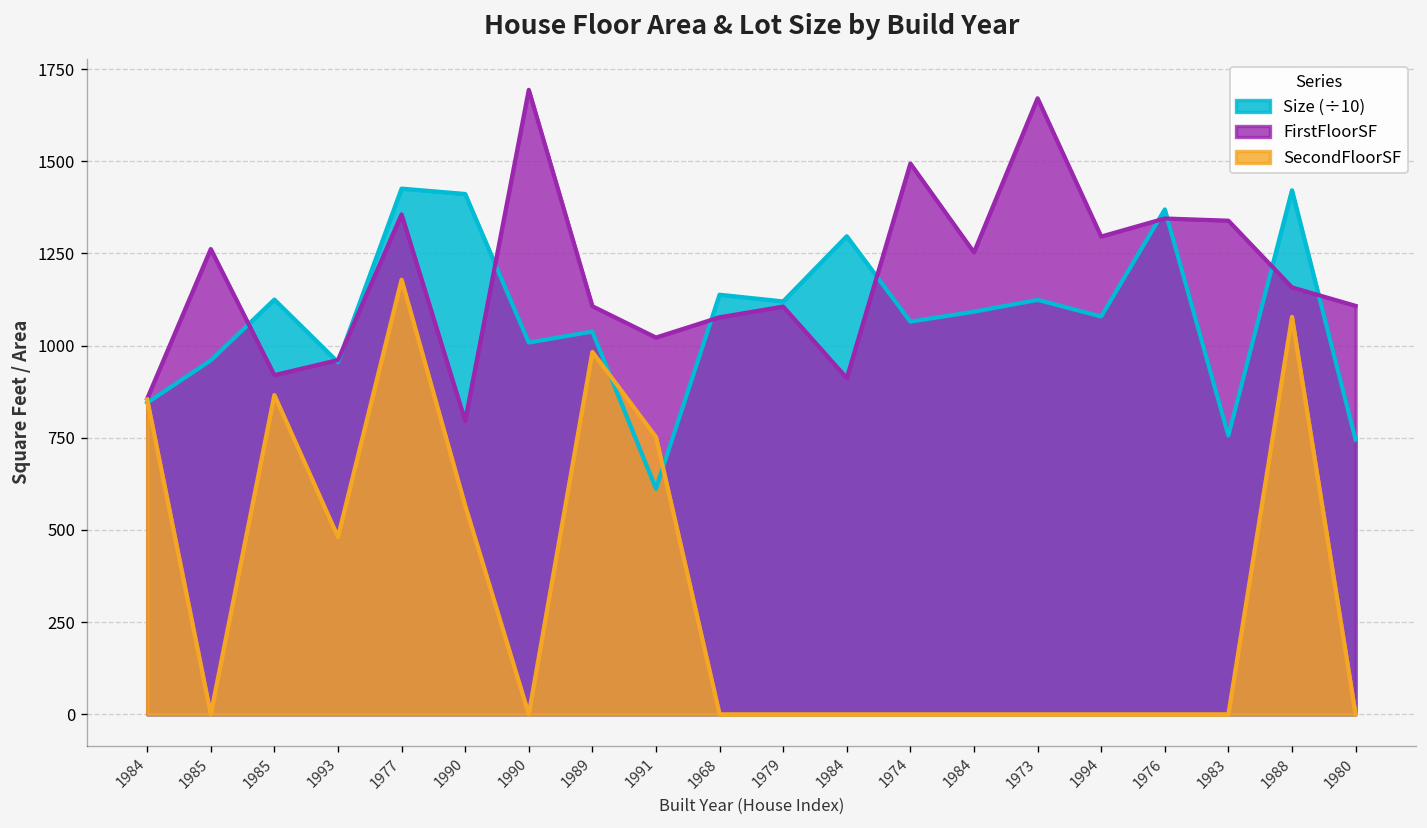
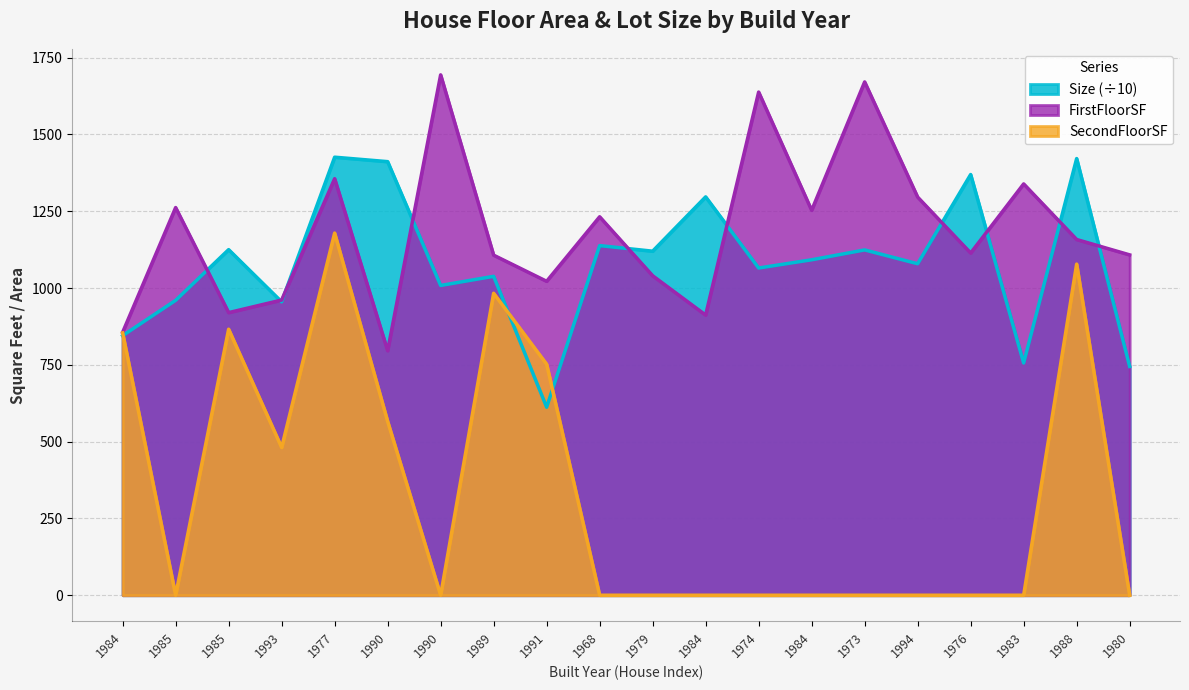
FirstFloorSF, 1968: 1080 -> 1230
FirstFloorSF, 1979: 1110 -> 1040
FirstFloorSF, 1974: 1490 -> 1640
FirstFloorSF, 1976: 1350 -> 1110
